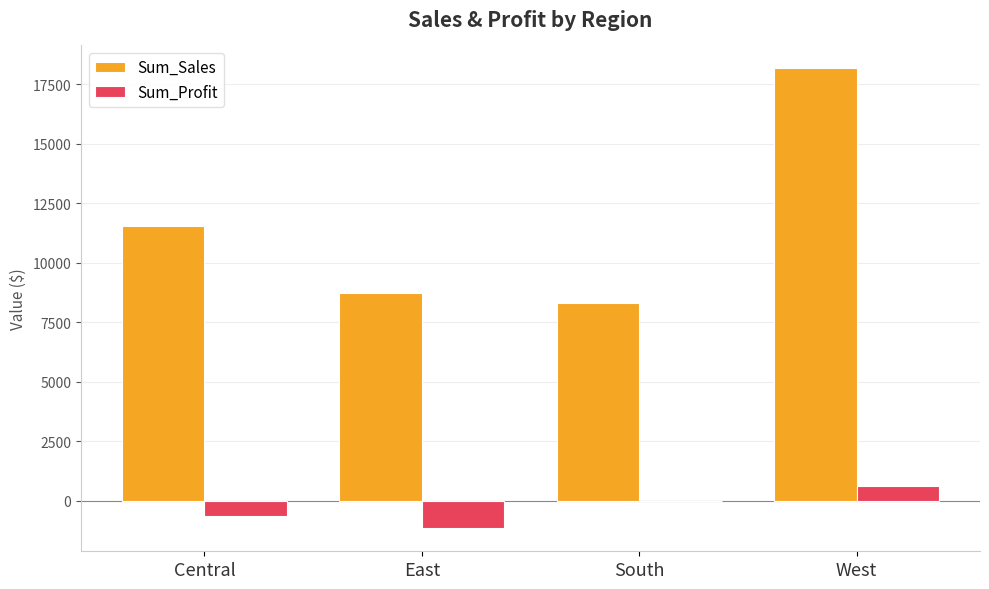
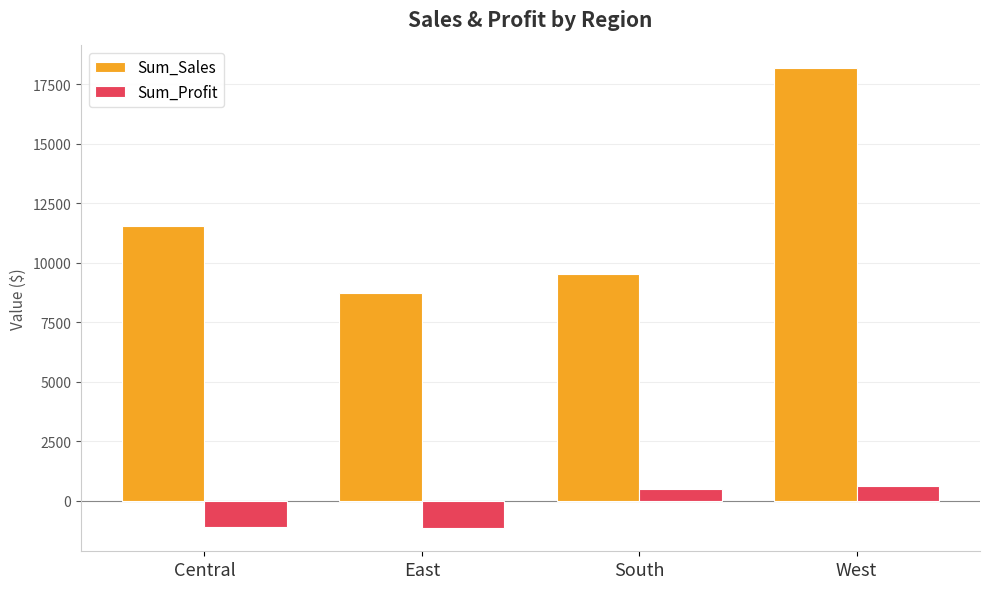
Sum_Profit, Central: -700 -> -1100
Sum_Sales, South: 8300 -> 9500
Sum_Profit, South: 0 -> 500
